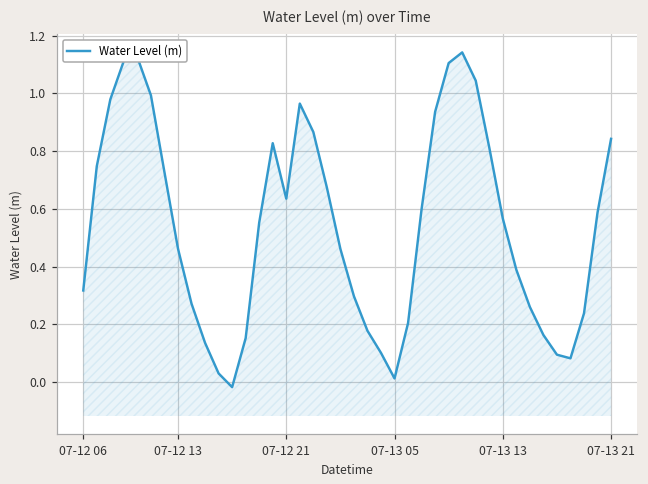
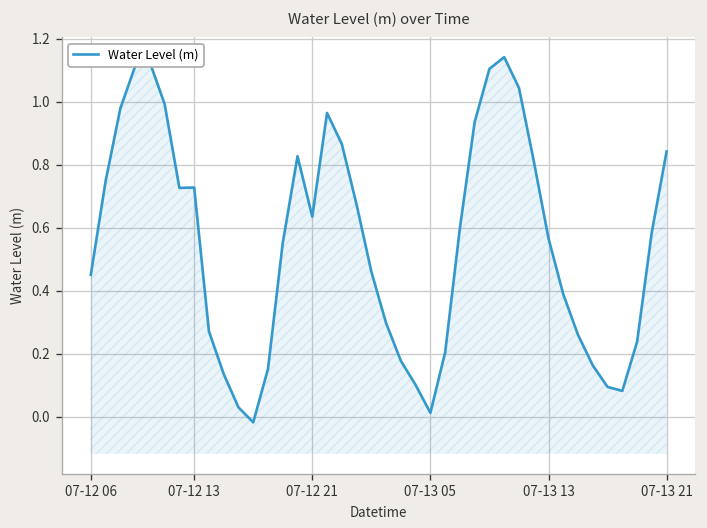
07-12 06: 0.32 -> 0.45
07-12 13: 0.46 -> 0.73
